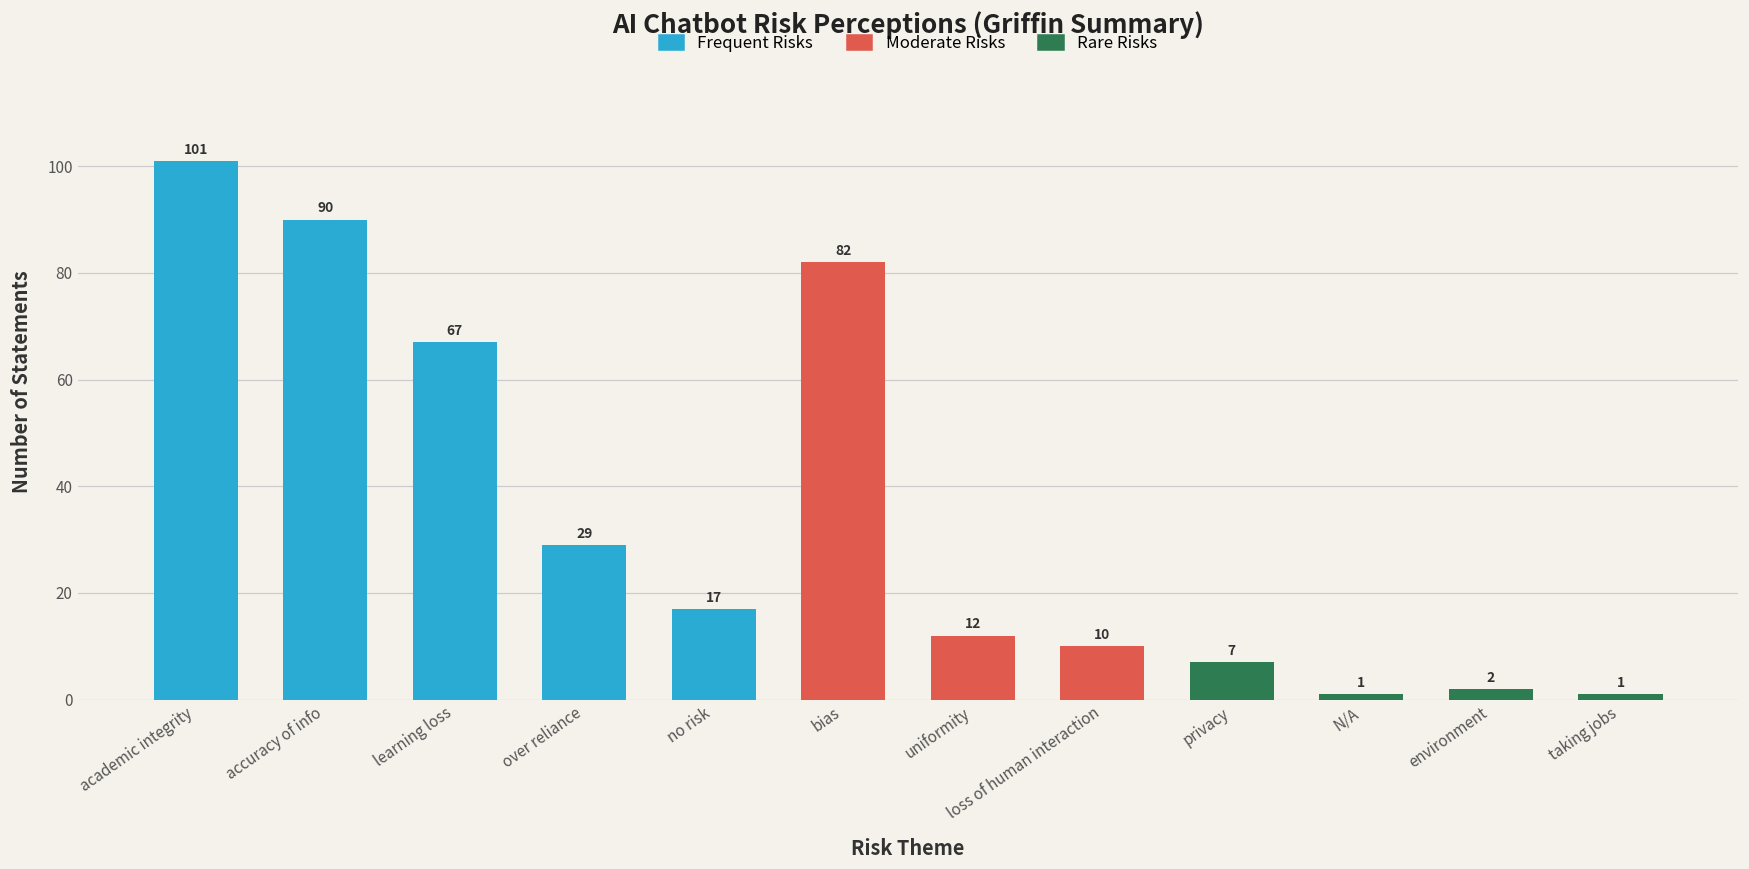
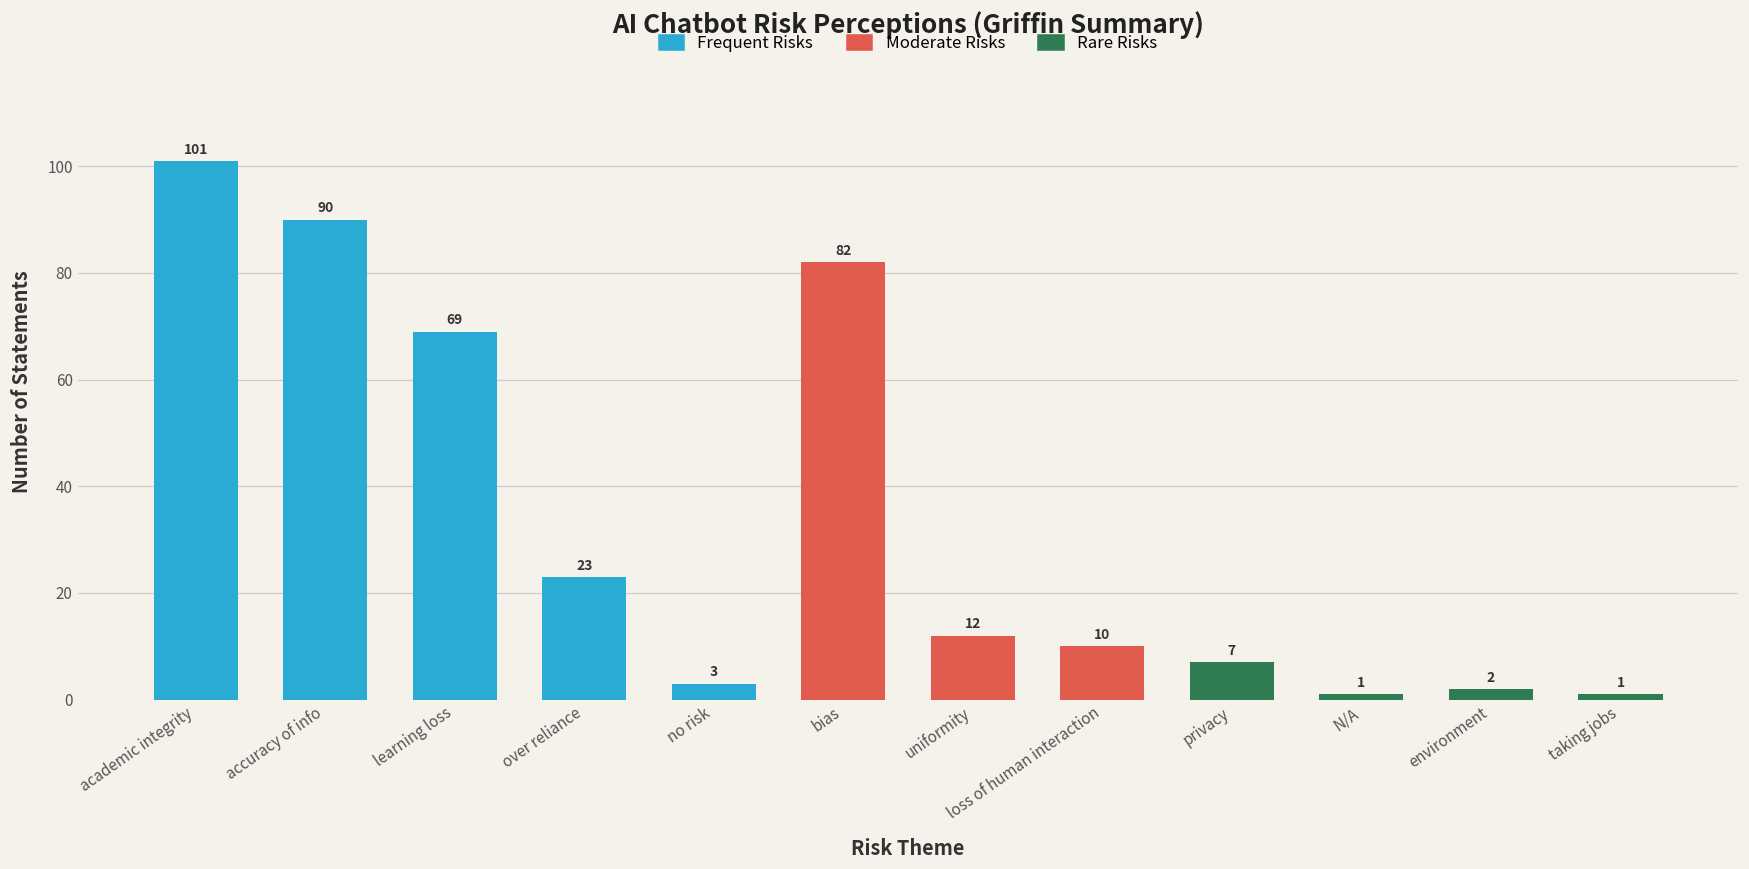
learning loss: 67 -> 69
over reliance: 29 -> 23
no risk: 17 -> 3
